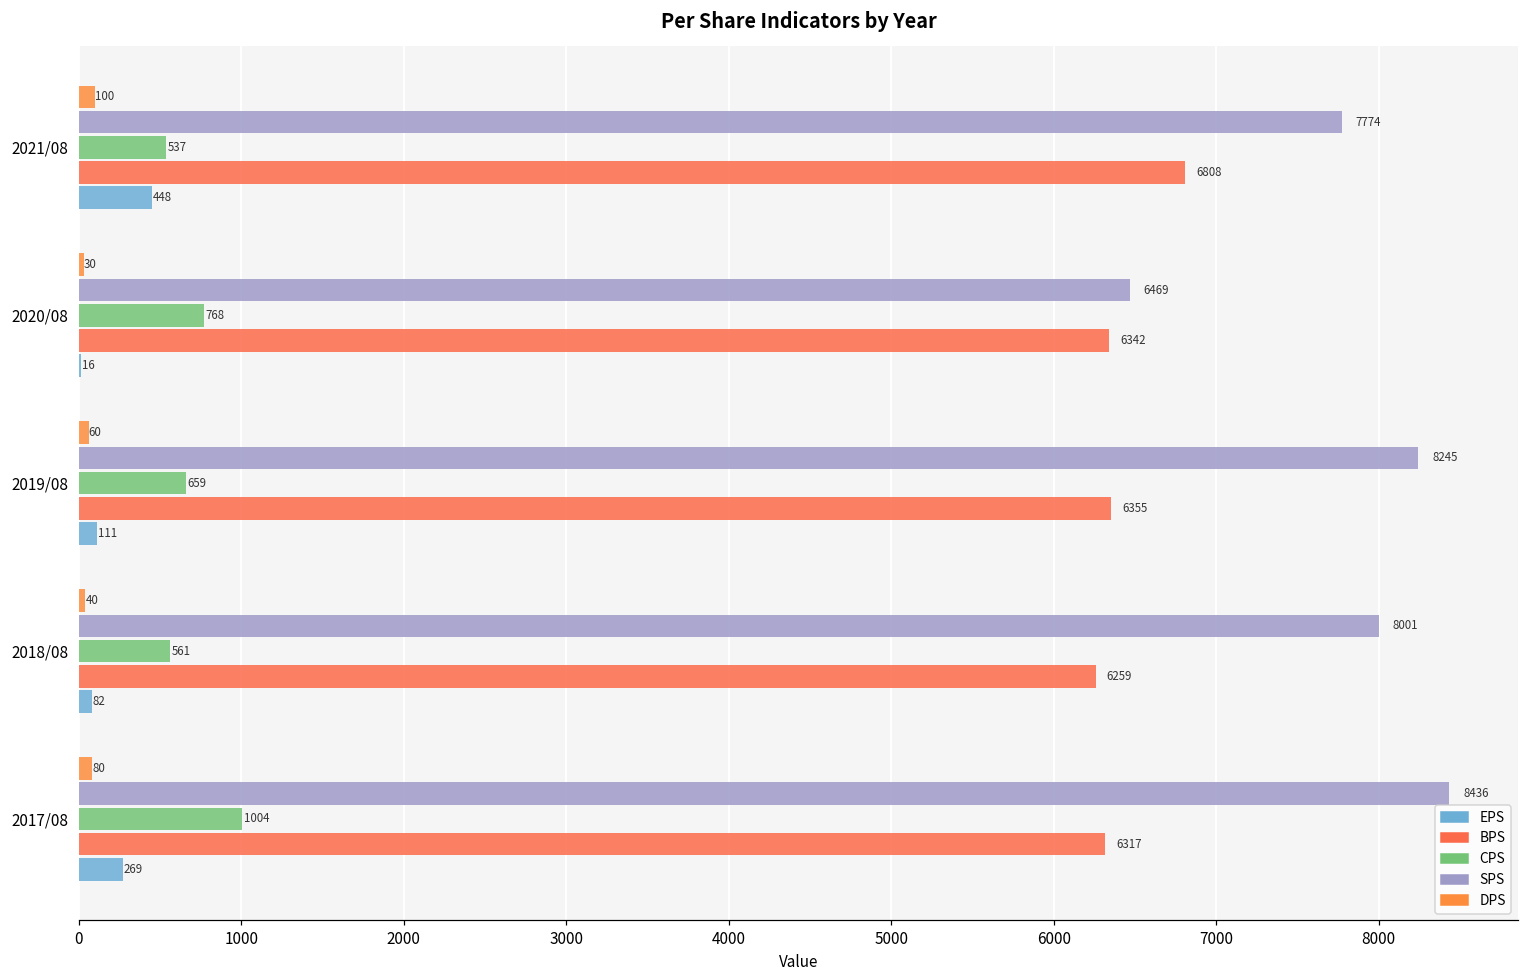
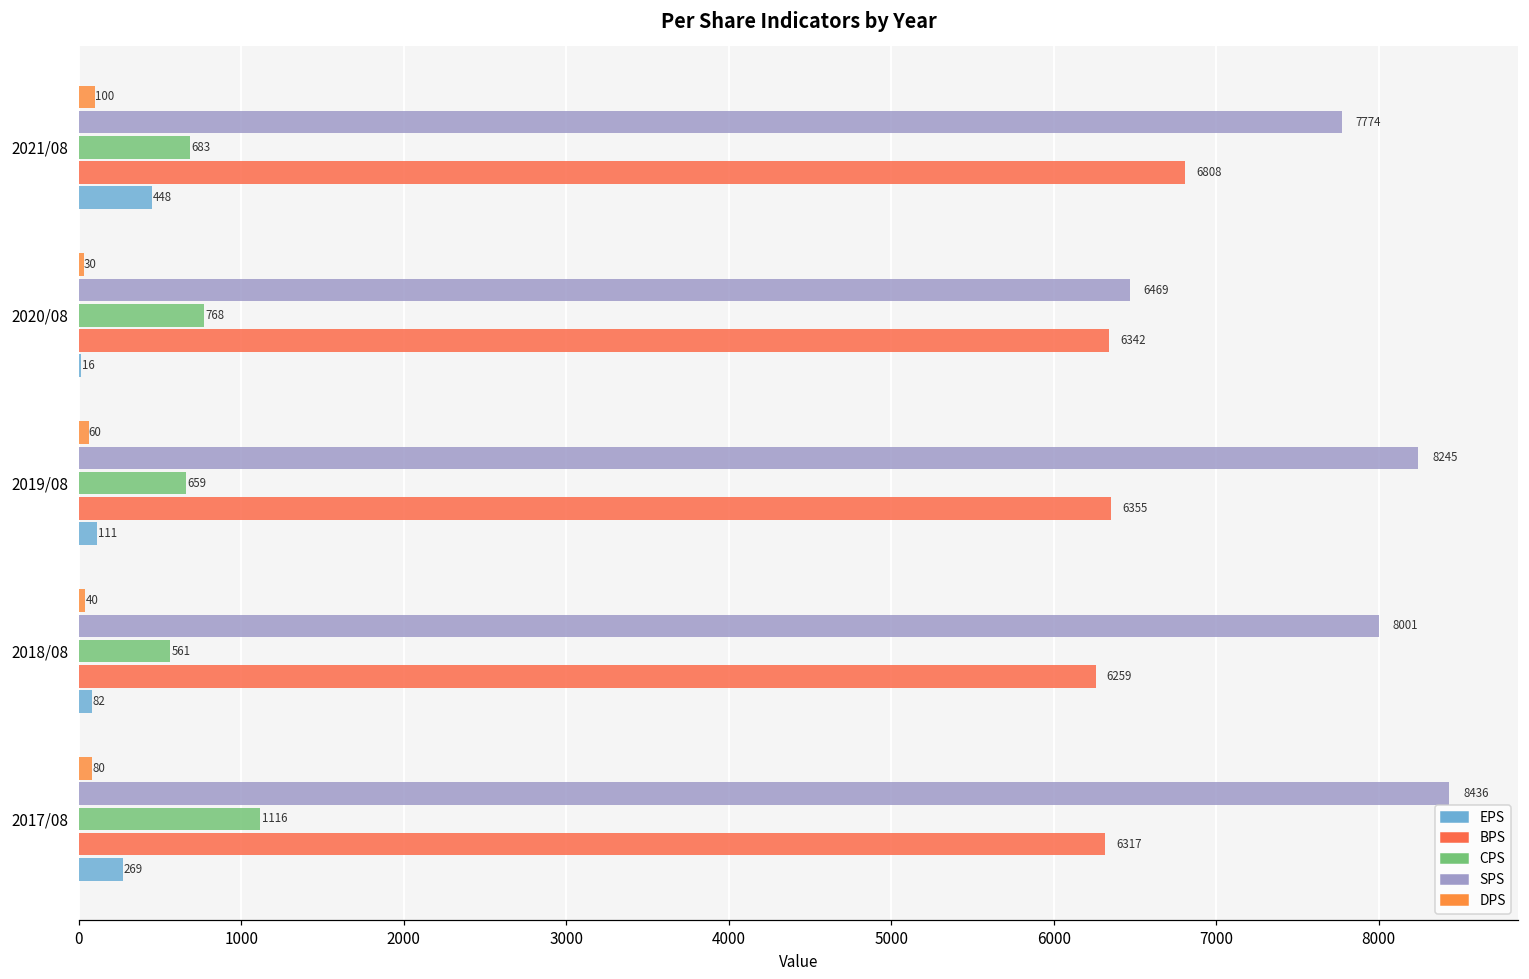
CPS, 2021/08: 537 -> 683
CPS, 2017/08: 1004 -> 1116
